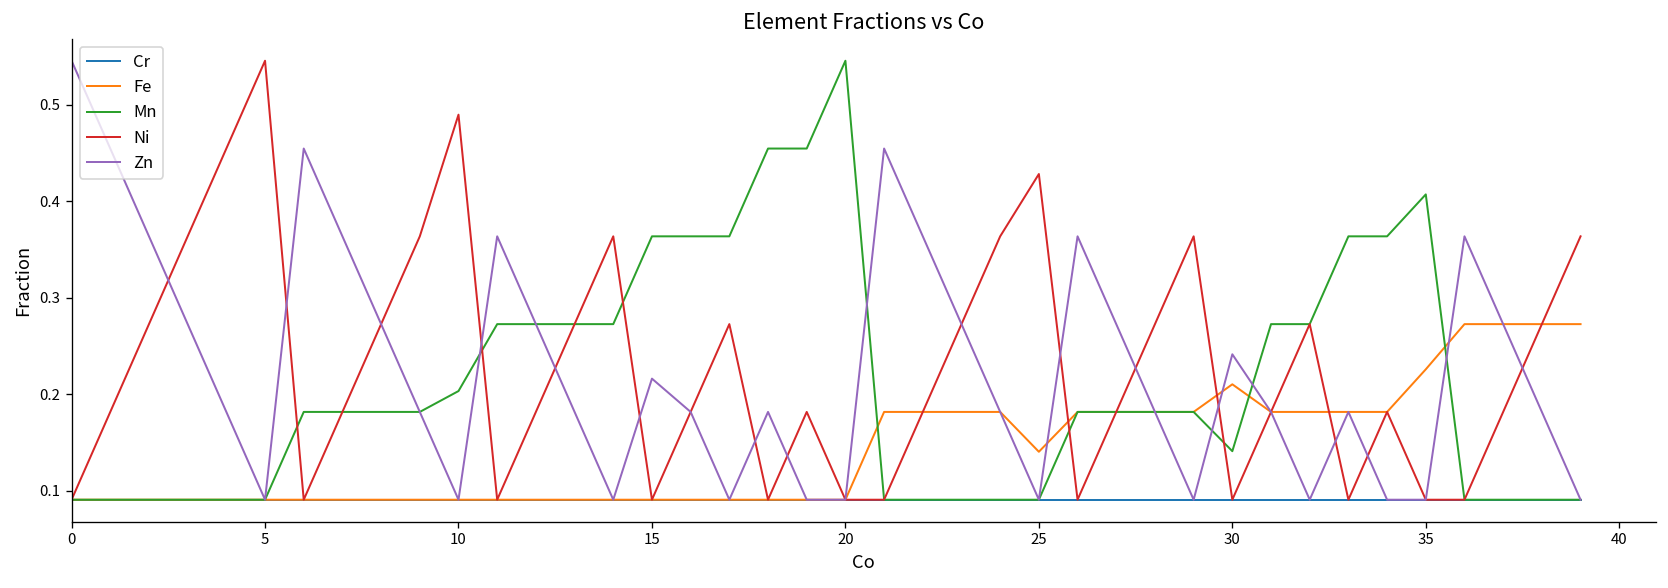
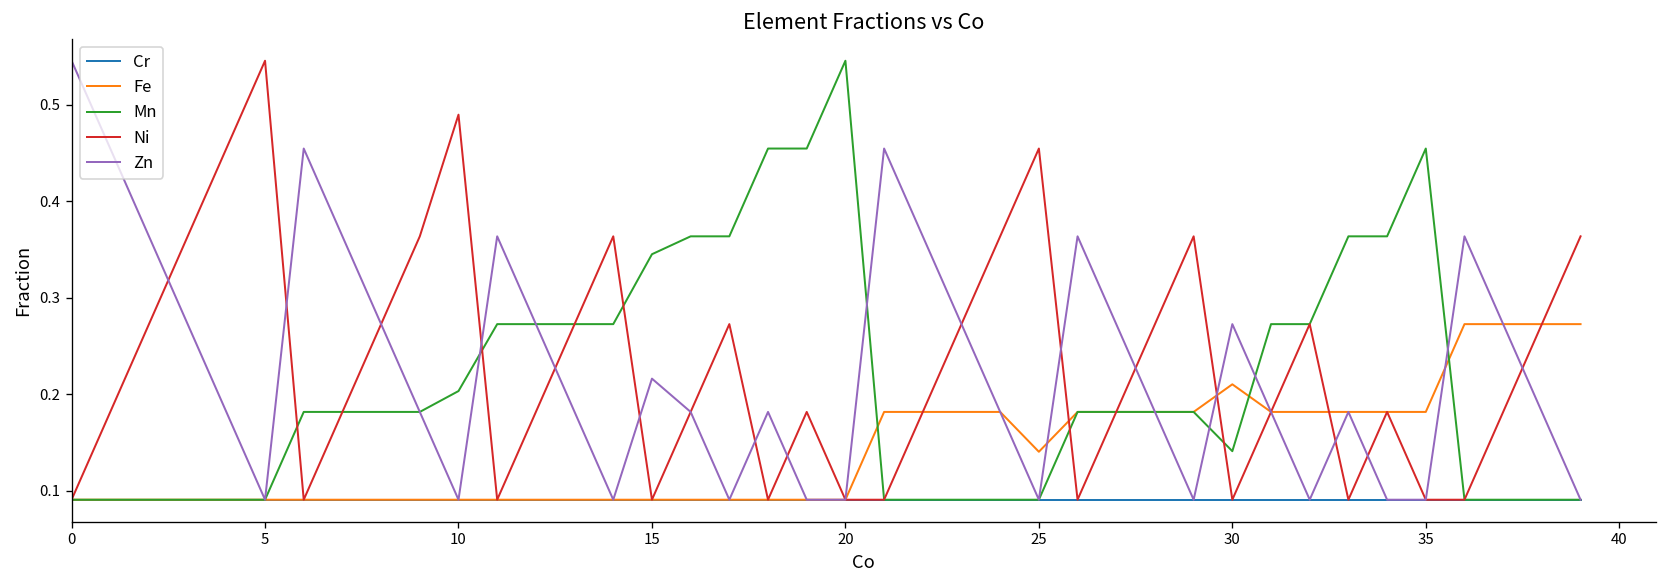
Mn, 15: 0.36 -> 0.35
Ni, 25: 0.43 -> 0.45
Zn, 30: 0.24 -> 0.27
Fe, 35: 0.23 -> 0.18
Mn, 35: 0.41 -> 0.45
